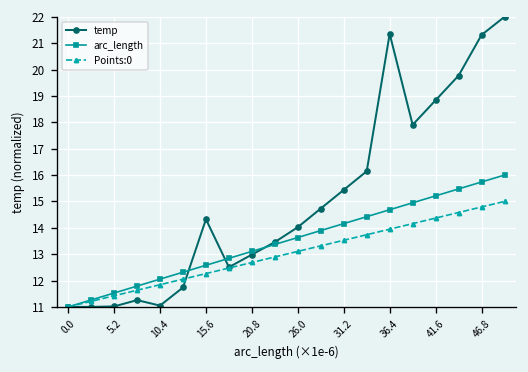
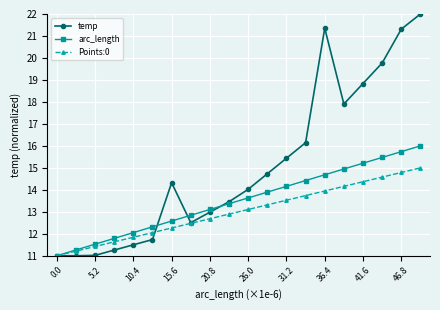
temp, 10.4: 11.0 -> 11.5
